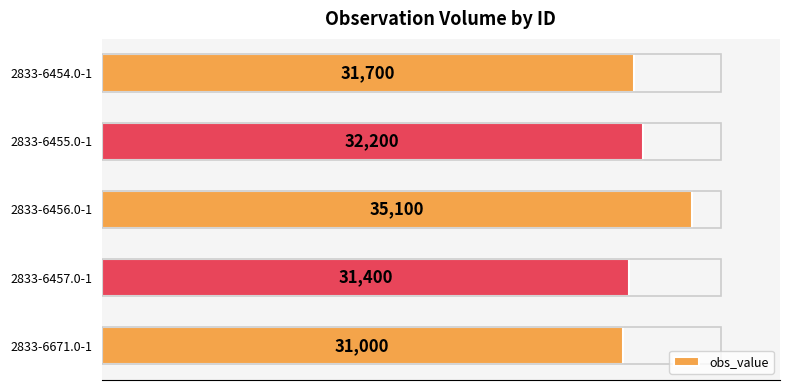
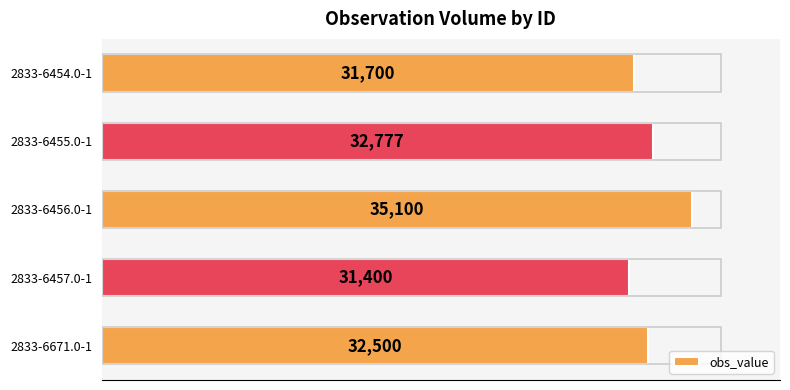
2833-6455.0-1: 32,200 -> 32,777
2833-6671.0-1: 31,000 -> 32,500
